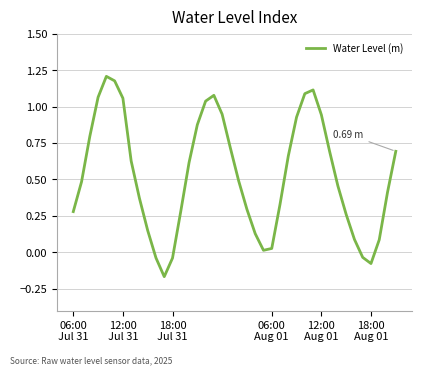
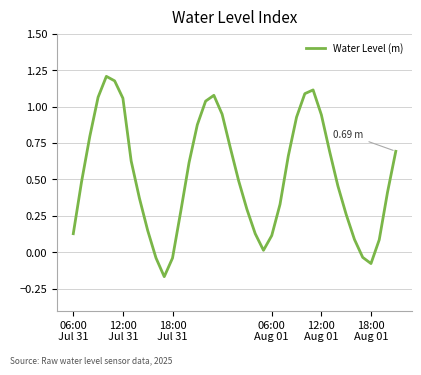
06:00 Jul 31: 0.28 -> 0.13
06:00 Aug 01: 0.03 -> 0.12
